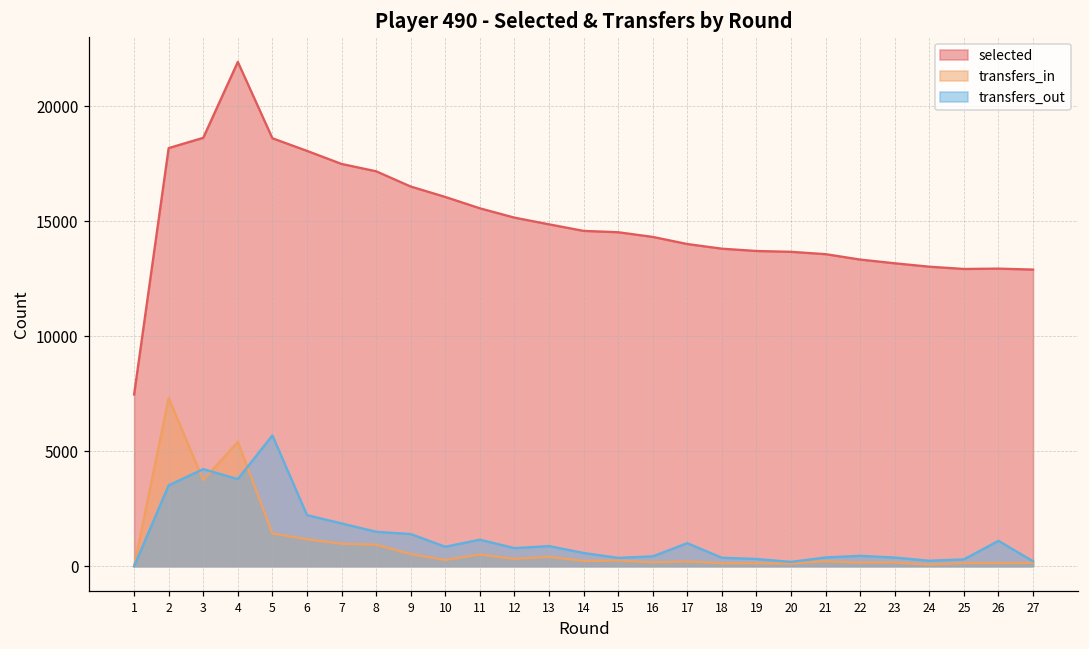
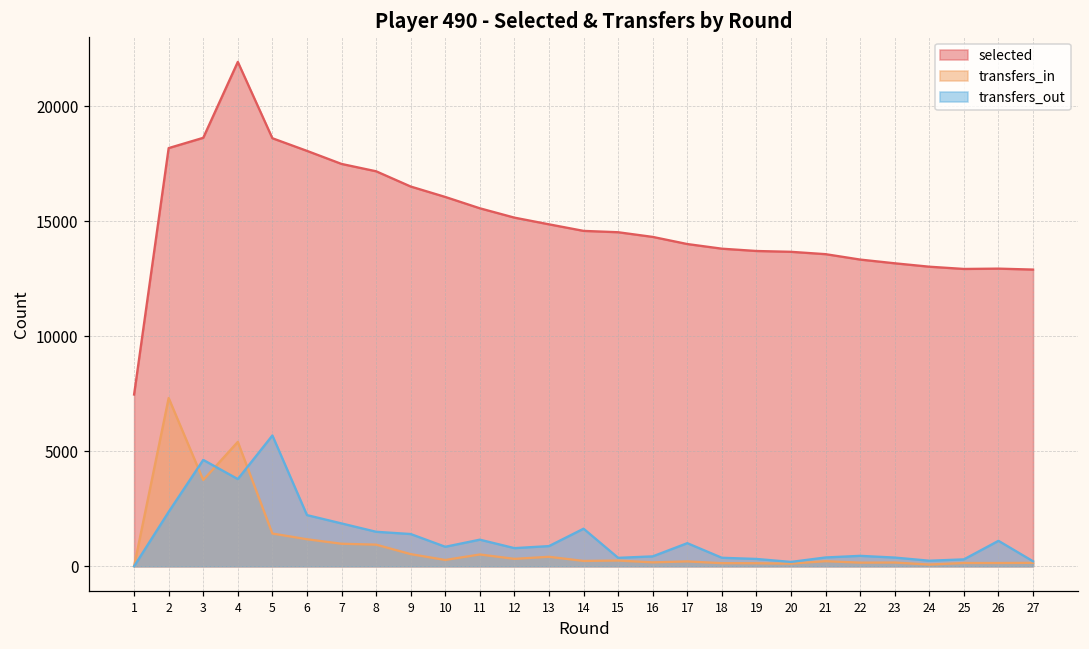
transfers_out, 2: 3500 -> 2400
transfers_out, 3: 4200 -> 4600
transfers_out, 14: 600 -> 1600
